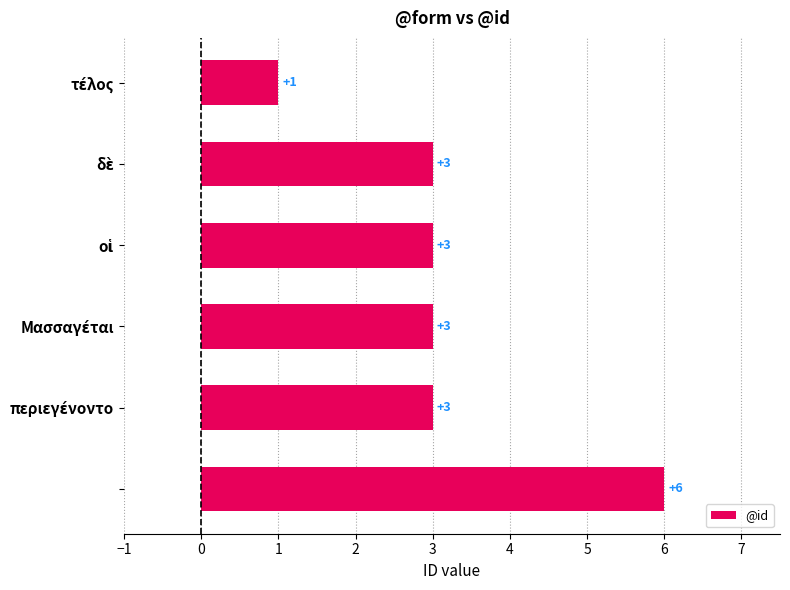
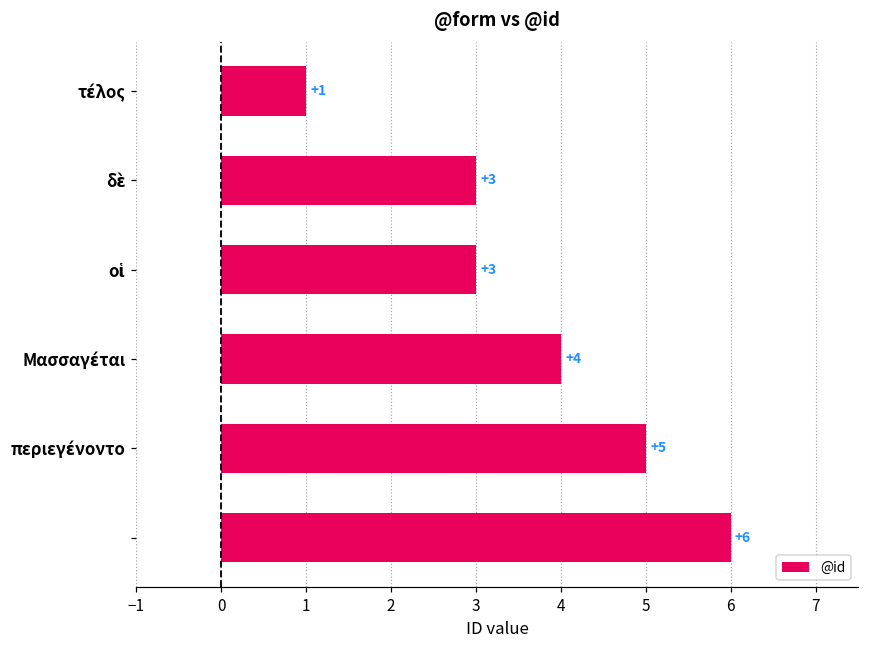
Μασσαγέται: +3 -> +4
περιεγένοντο: +3 -> +5
